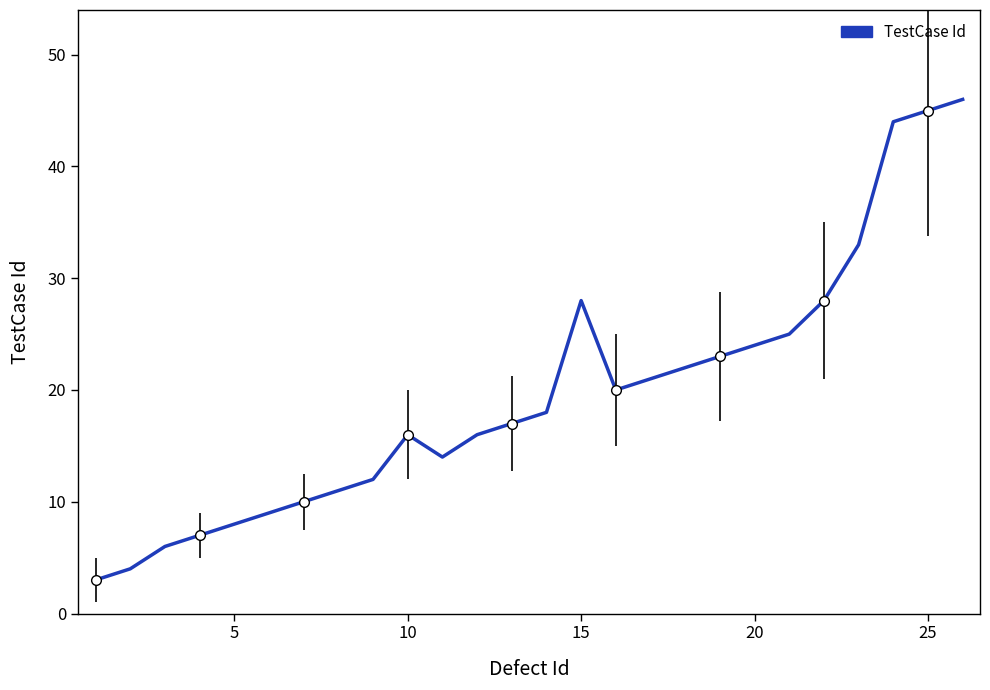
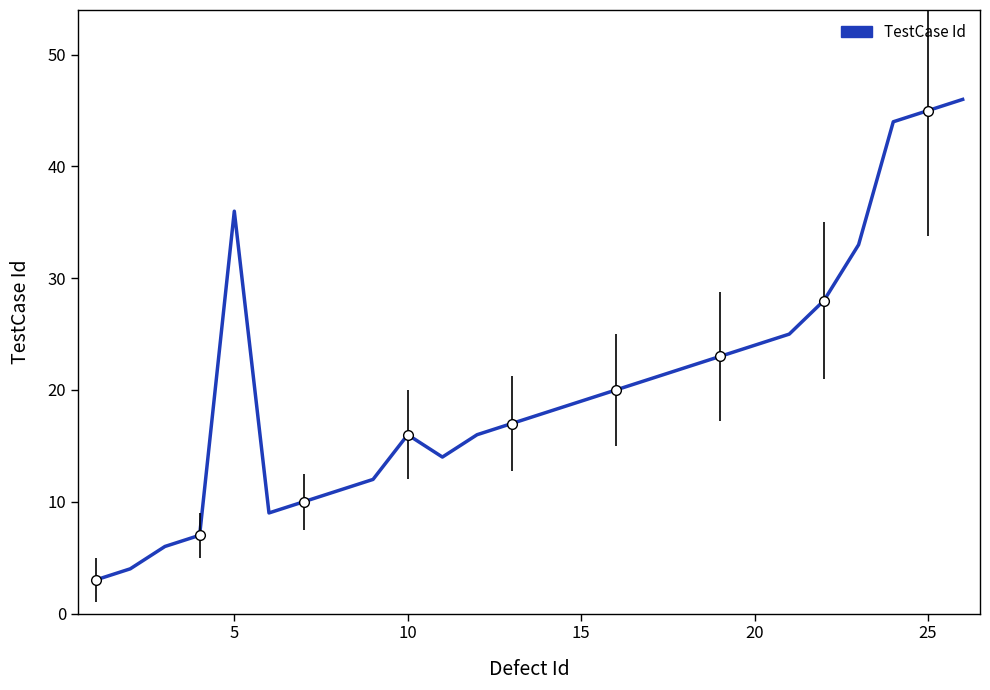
TestCase Id, 5: 8 -> 36
TestCase Id, 15: 28 -> 19
